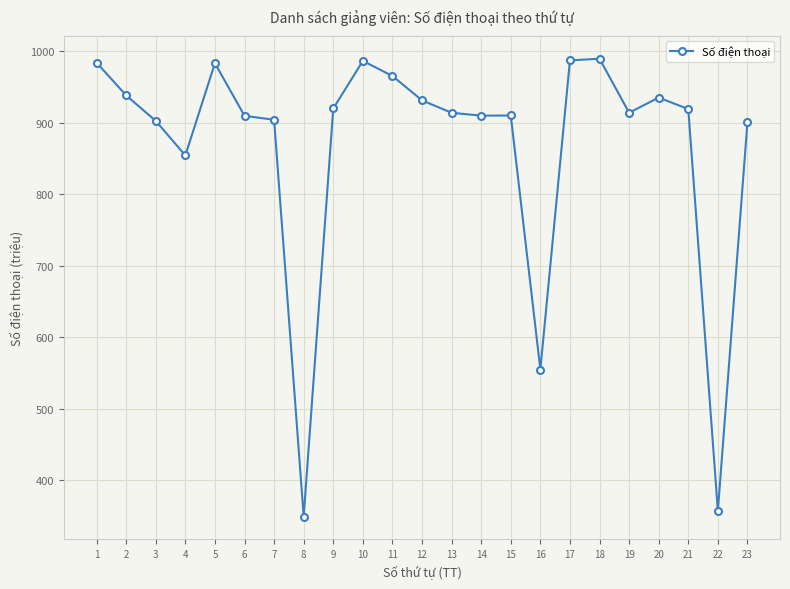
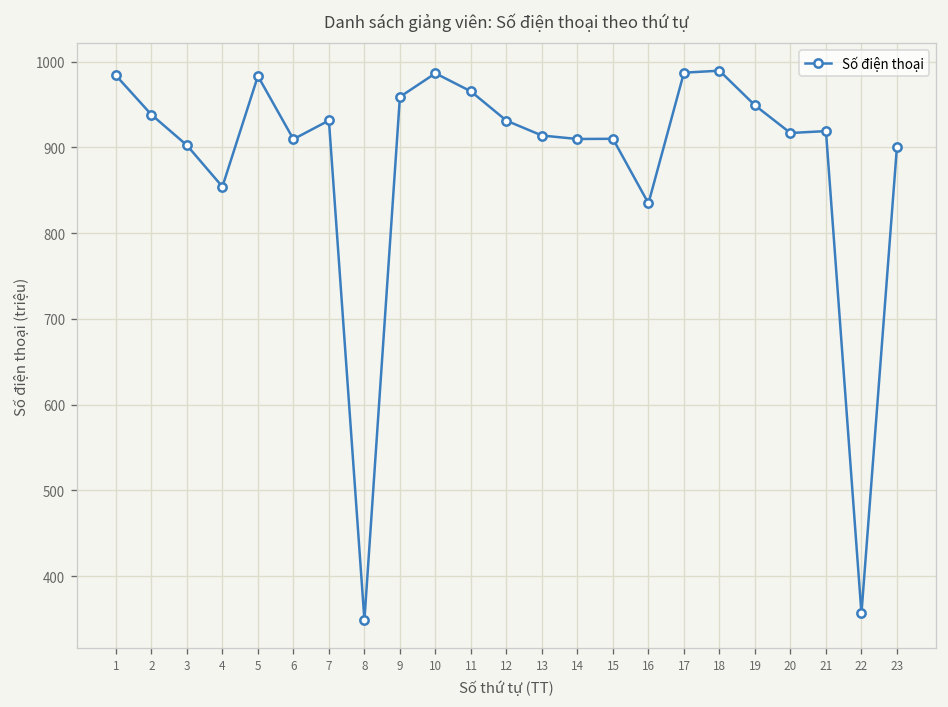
7: 900 -> 930
9: 920 -> 960
16: 550 -> 830
19: 910 -> 950
20: 930 -> 920
